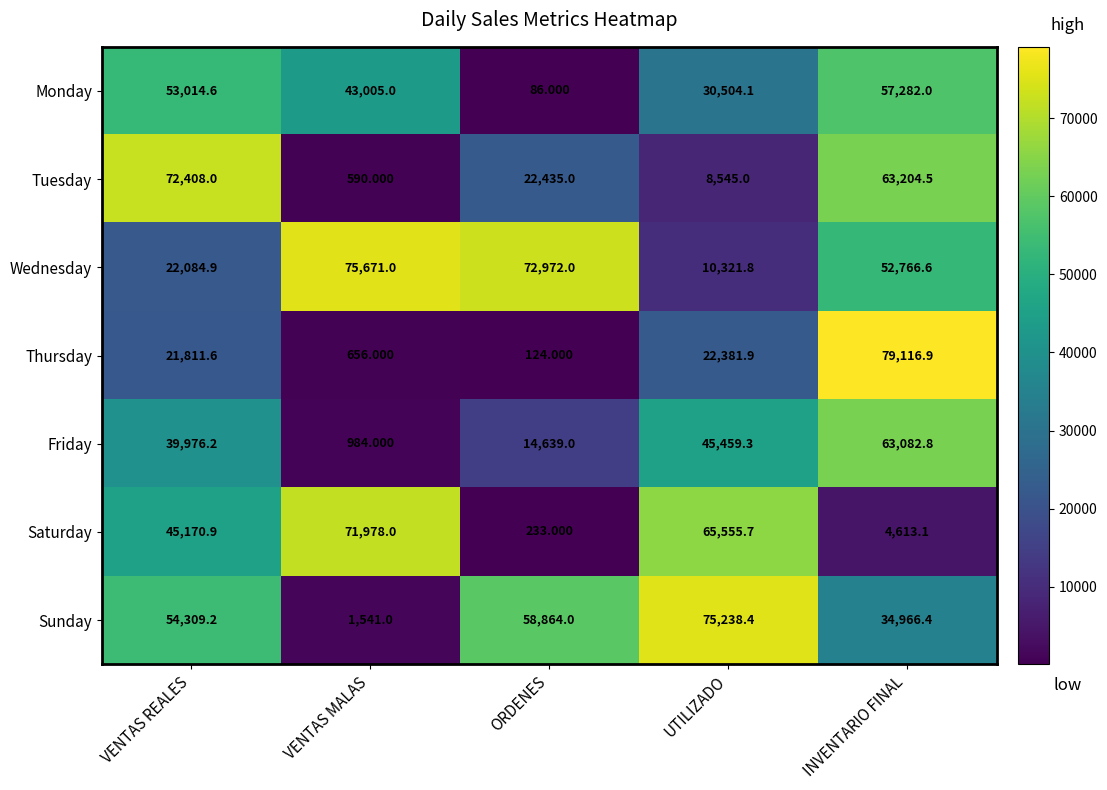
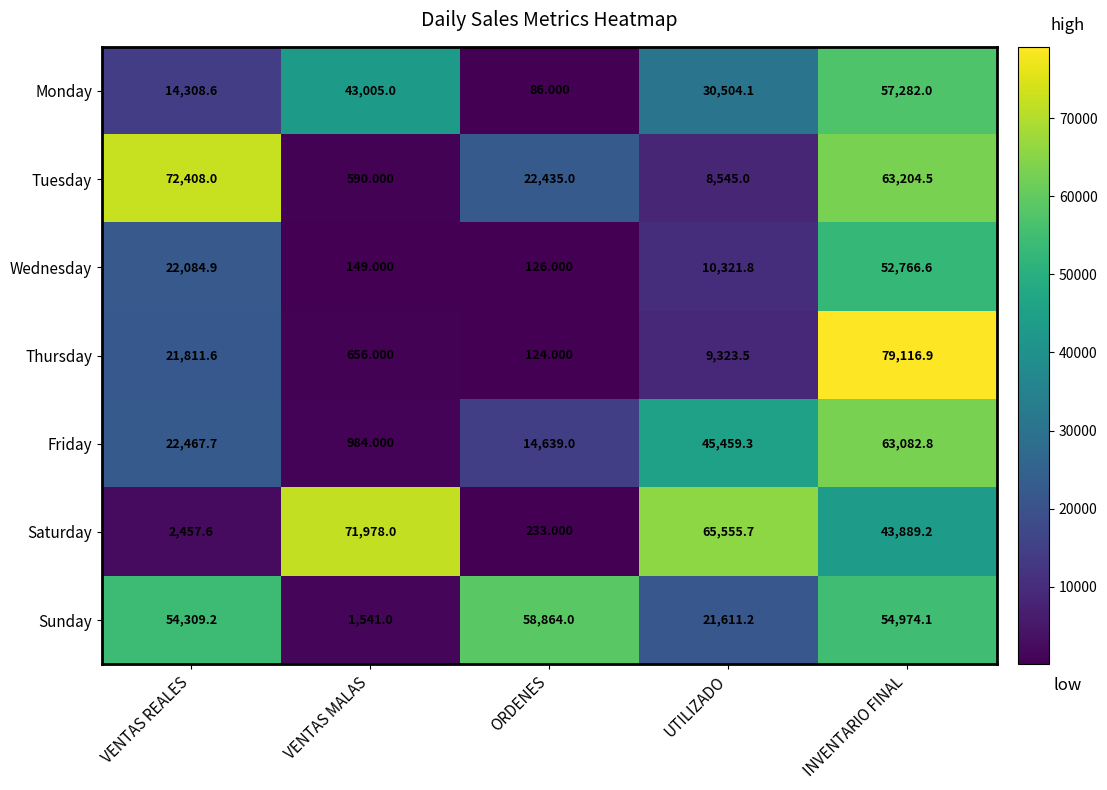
Monday, VENTAS REALES: 53,014.6 -> 14,308.6
Wednesday, VENTAS MALAS: 75,671.0 -> 149.000
Wednesday, ORDENES: 72,972.0 -> 126.000
Thursday, UTILIZADO: 22,381.9 -> 9,323.5
Friday, VENTAS REALES: 39,976.2 -> 22,467.7
Saturday, VENTAS REALES: 45,170.9 -> 2,457.6
Saturday, INVENTARIO FINAL: 4,613.1 -> 43,889.2
Sunday, UTILIZADO: 75,238.4 -> 21,611.2
Sunday, INVENTARIO FINAL: 34,966.4 -> 54,974.1
